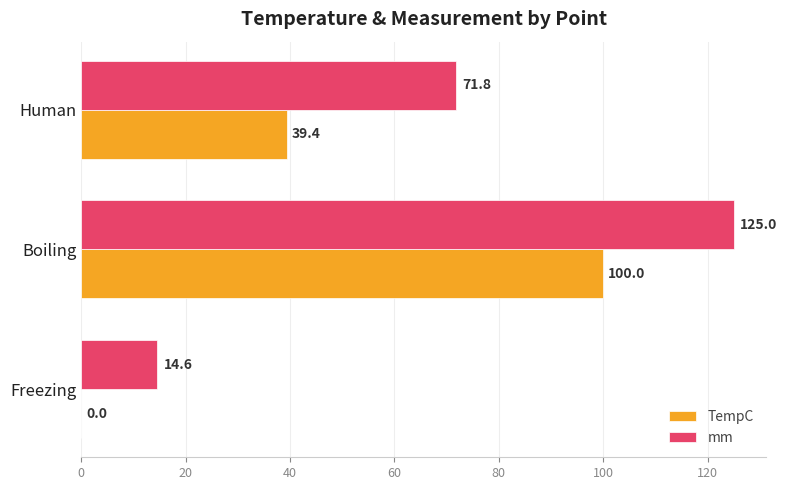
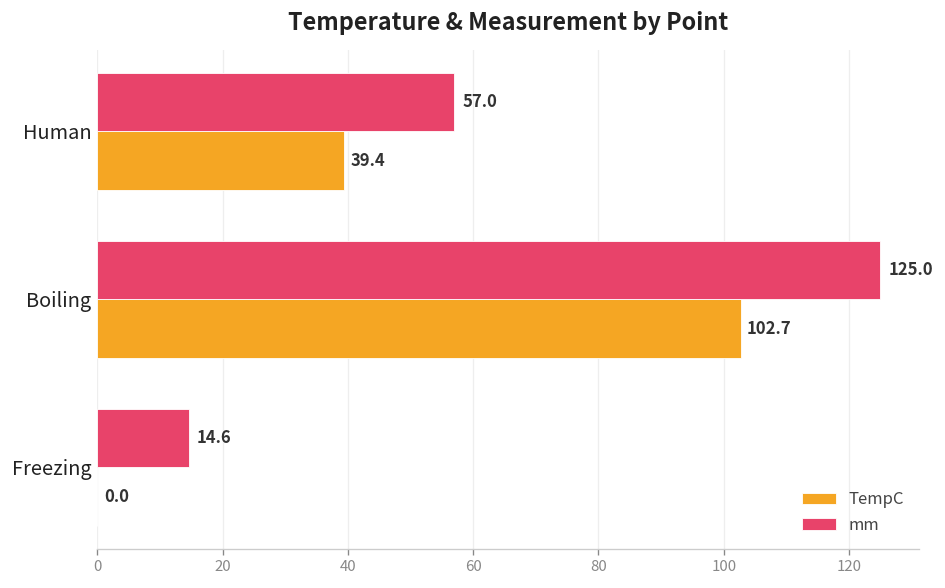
mm, Human: 71.8 -> 57.0
TempC, Boiling: 100.0 -> 102.7
